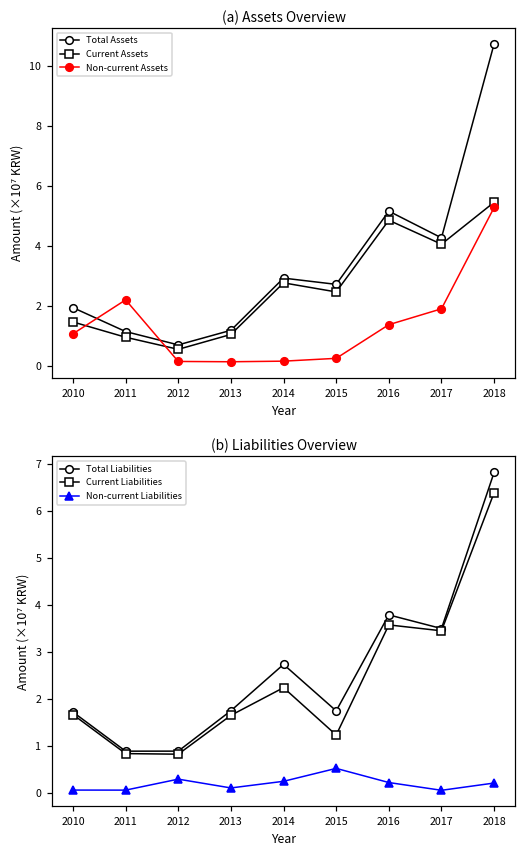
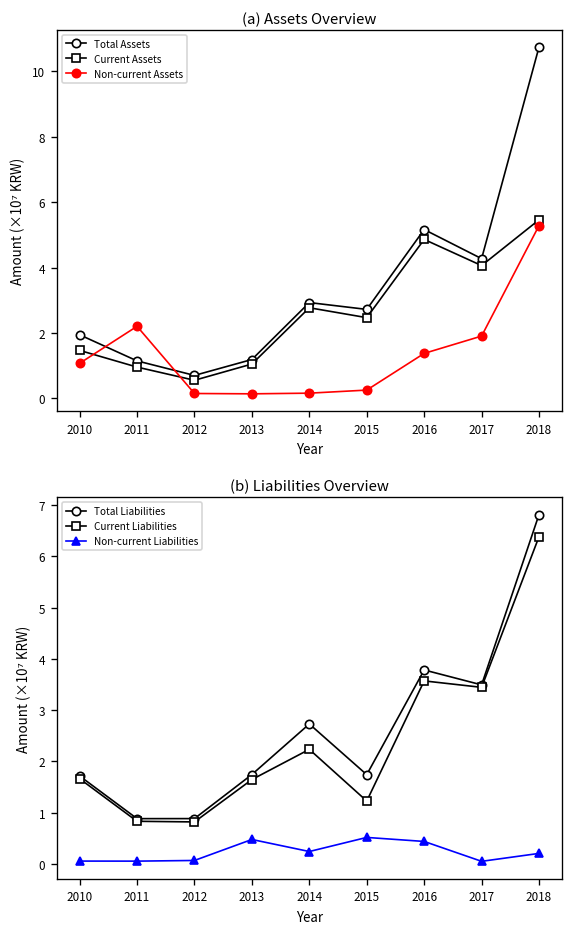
(b) Liabilities Overview, Non-current Liabilities, 2012: 0.3 -> 0.1
(b) Liabilities Overview, Non-current Liabilities, 2013: 0.1 -> 0.5
(b) Liabilities Overview, Non-current Liabilities, 2016: 0.2 -> 0.4
